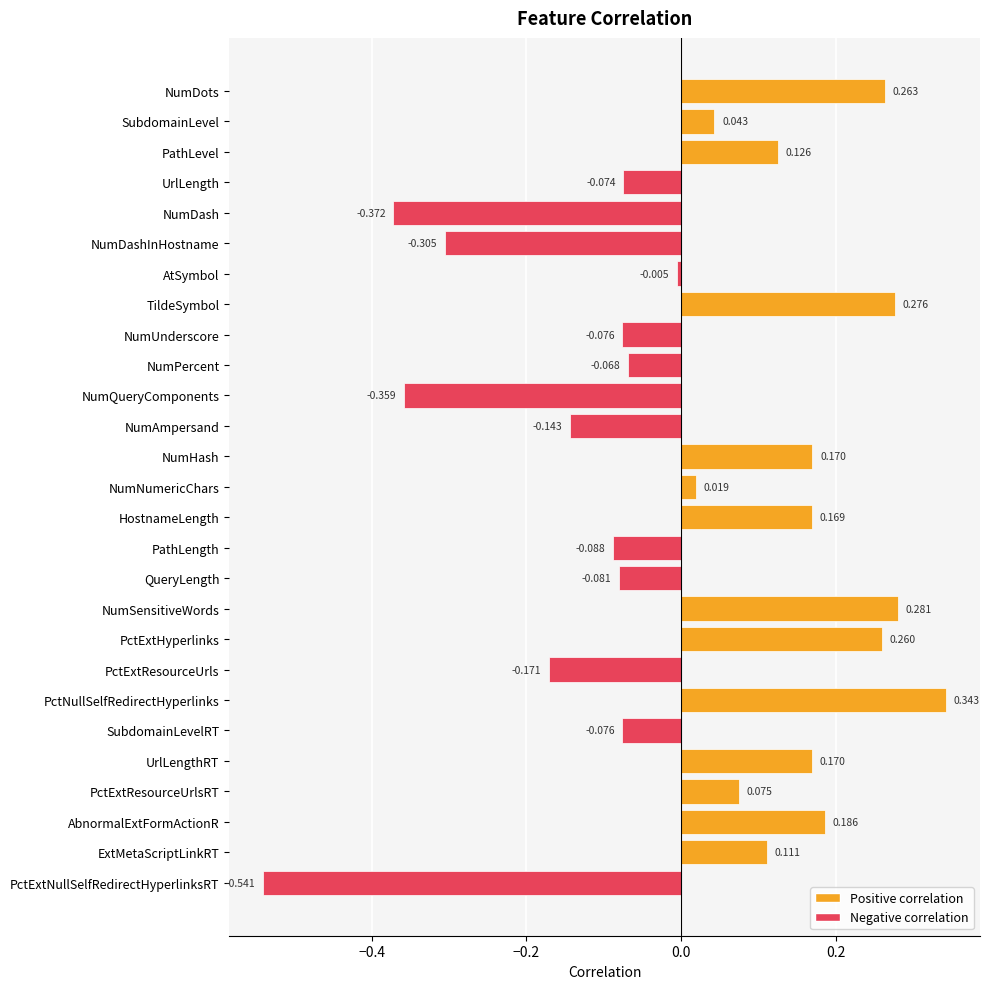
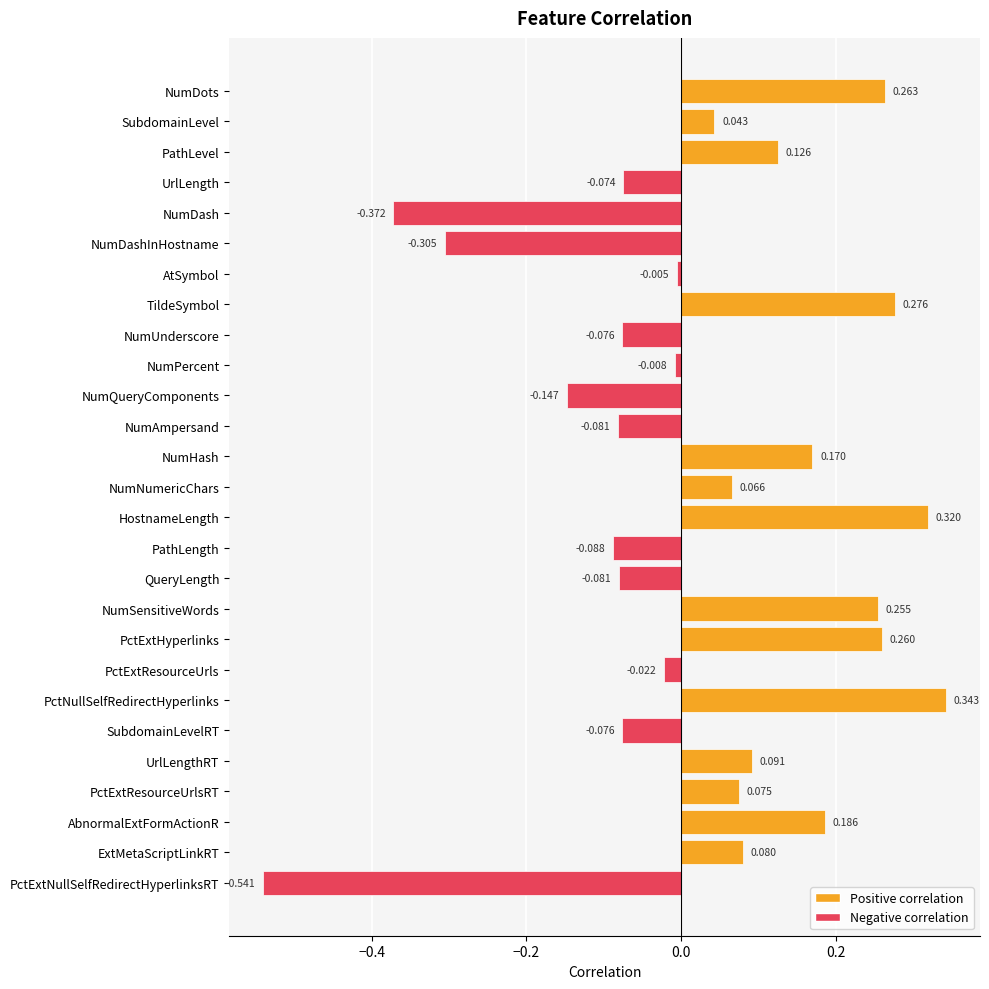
NumPercent: -0.068 -> -0.008
NumQueryComponents: -0.359 -> -0.147
NumAmpersand: -0.143 -> -0.081
NumNumericChars: 0.019 -> 0.066
HostnameLength: 0.169 -> 0.320
NumSensitiveWords: 0.281 -> 0.255
PctExtResourceUrls: -0.171 -> -0.022
UrlLengthRT: 0.170 -> 0.091
ExtMetaScriptLinkRT: 0.111 -> 0.080
